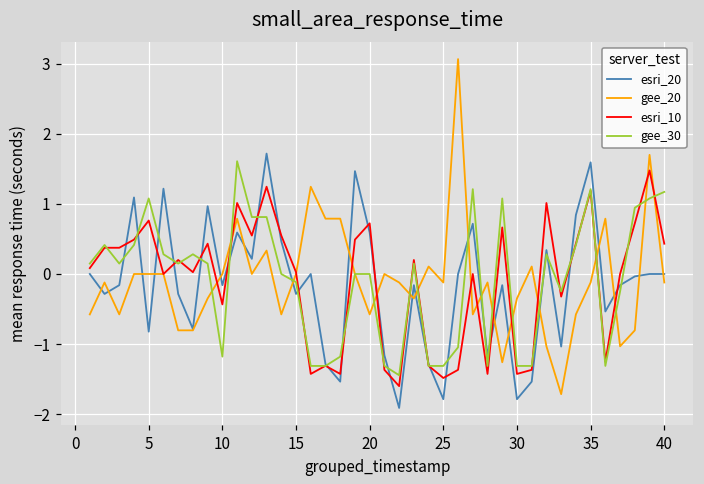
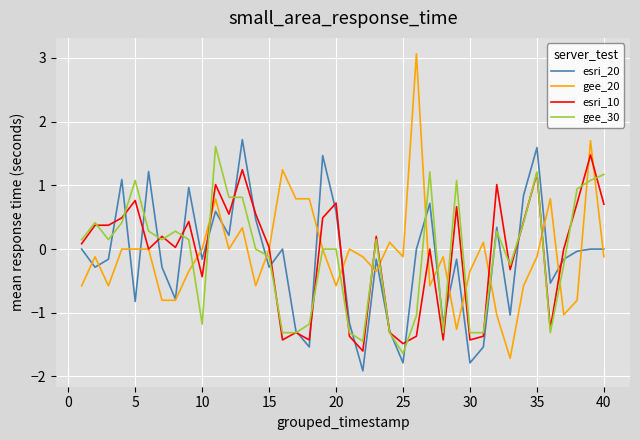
gee_30, 25: -1.3 -> -1.6
esri_10, 40: 0.4 -> 0.7
